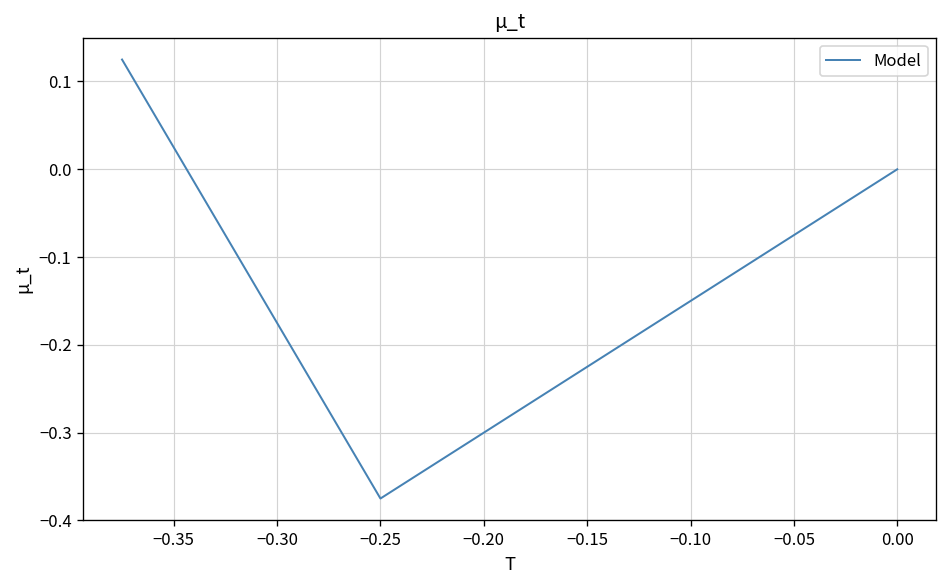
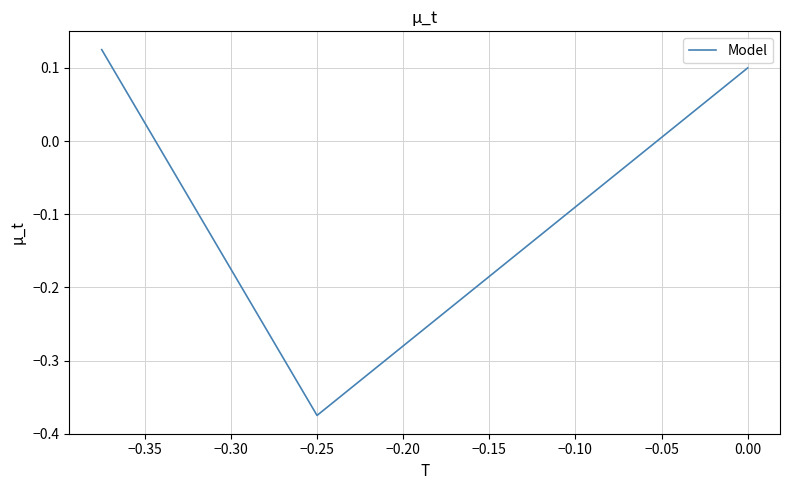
0.00: 0.0 -> 0.1
